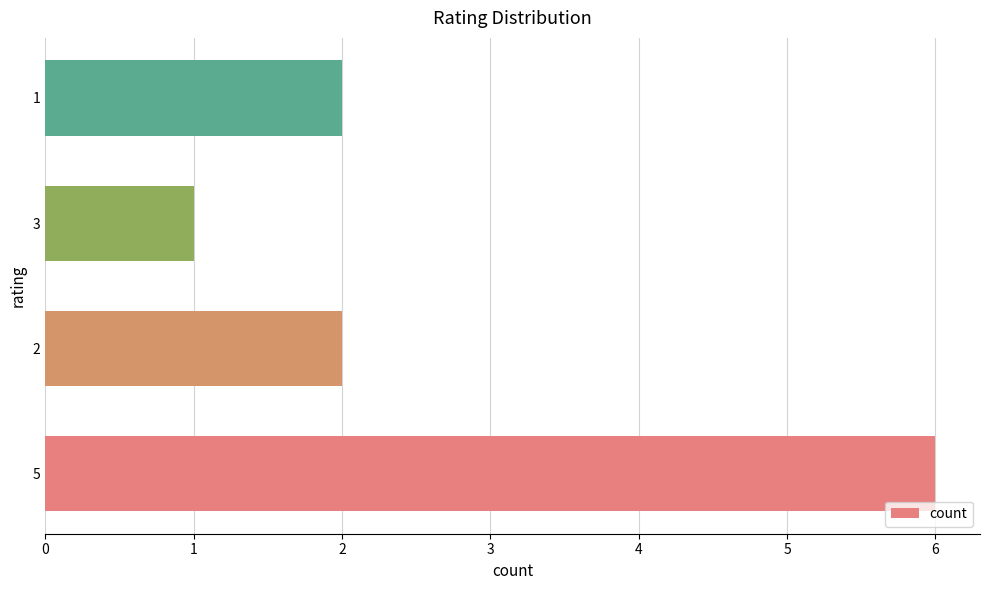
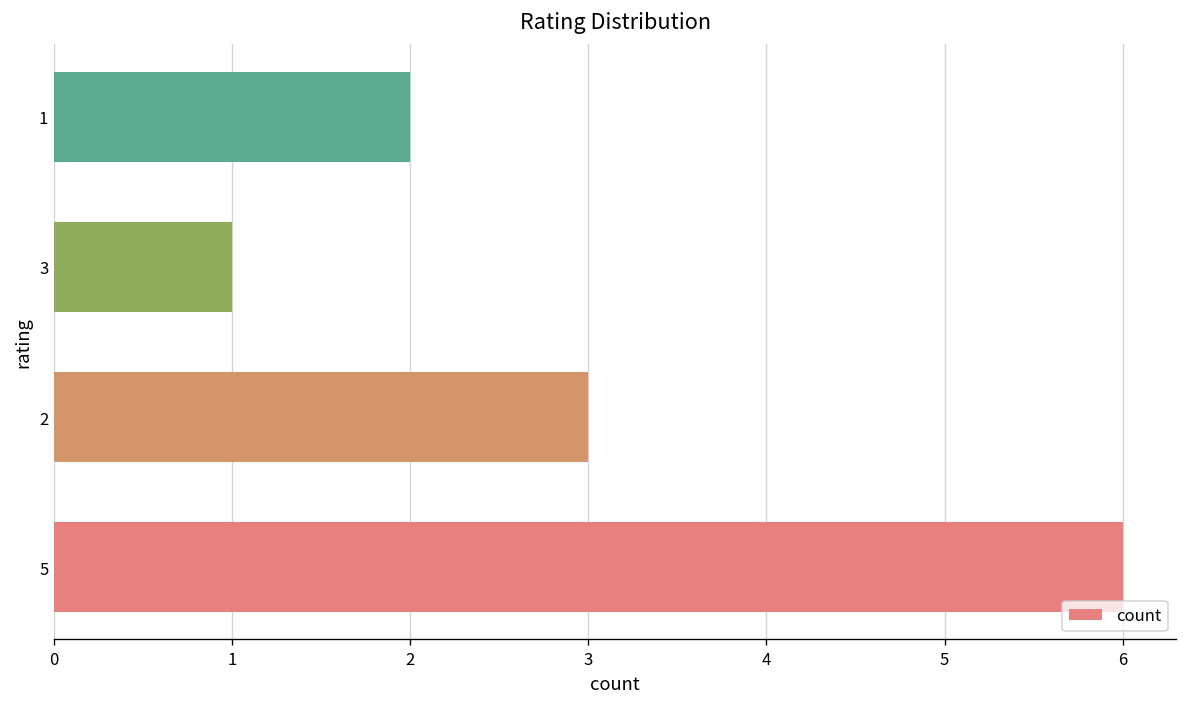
2: 2 -> 3
